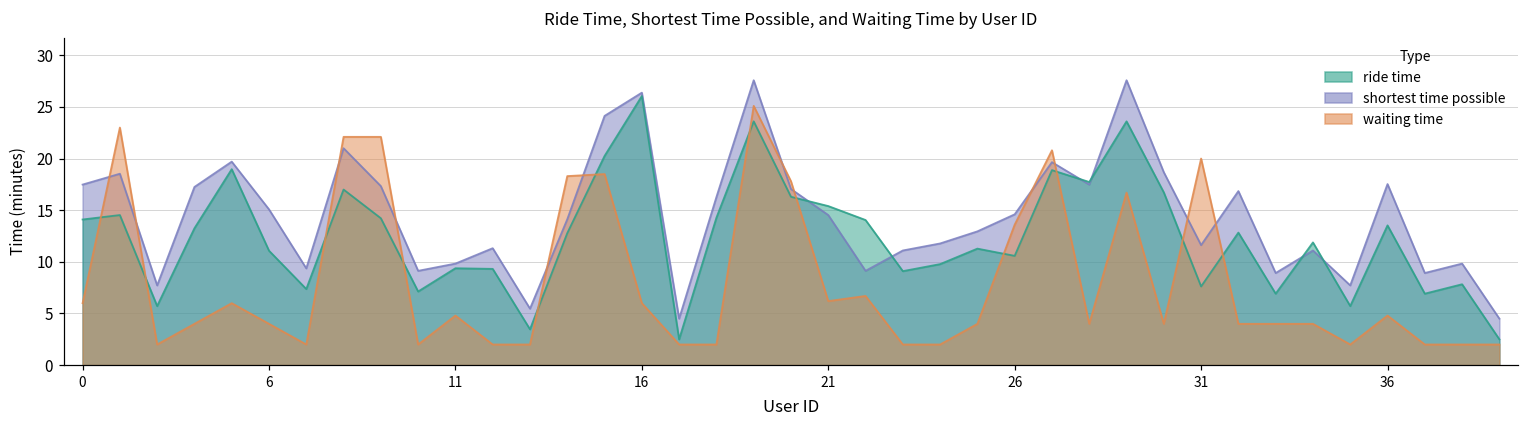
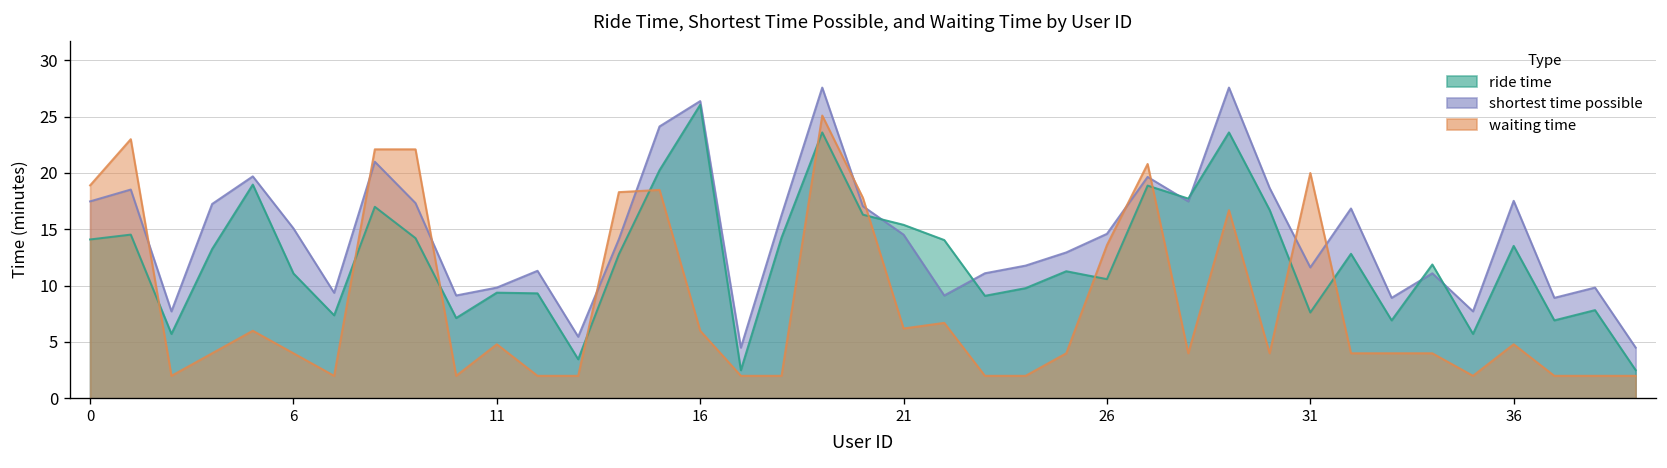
waiting time, 0: 6 -> 19
